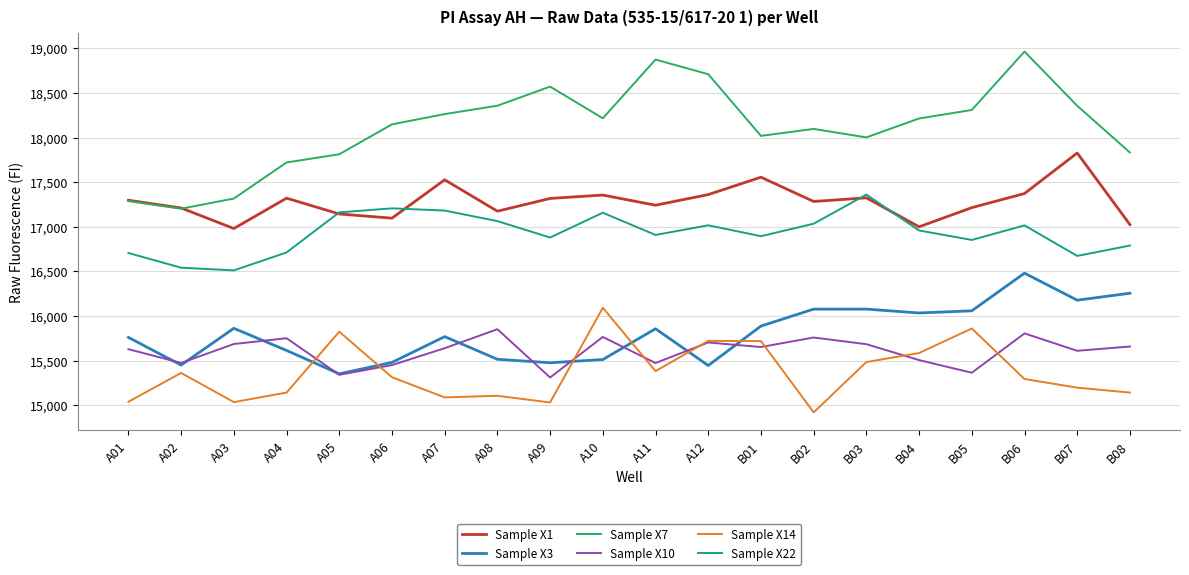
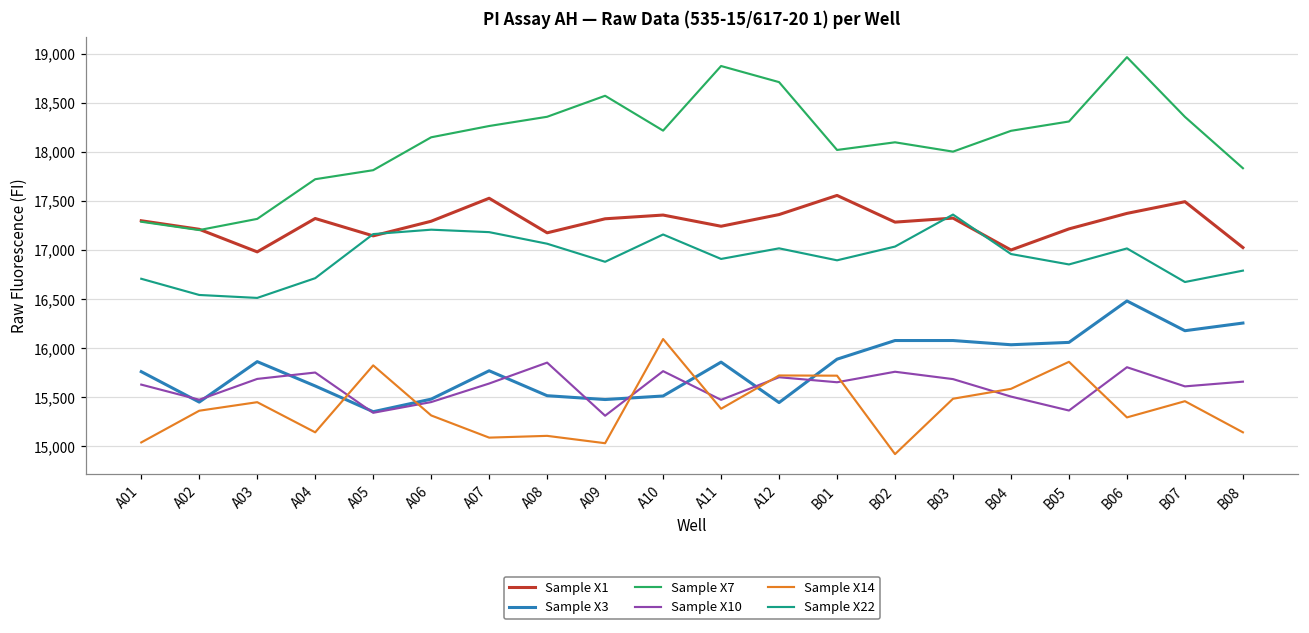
Sample X14, A03: 15,000 -> 15,500
Sample X1, A06: 17,100 -> 17,300
Sample X1, B07: 17,800 -> 17,500
Sample X14, B07: 15,200 -> 15,500
